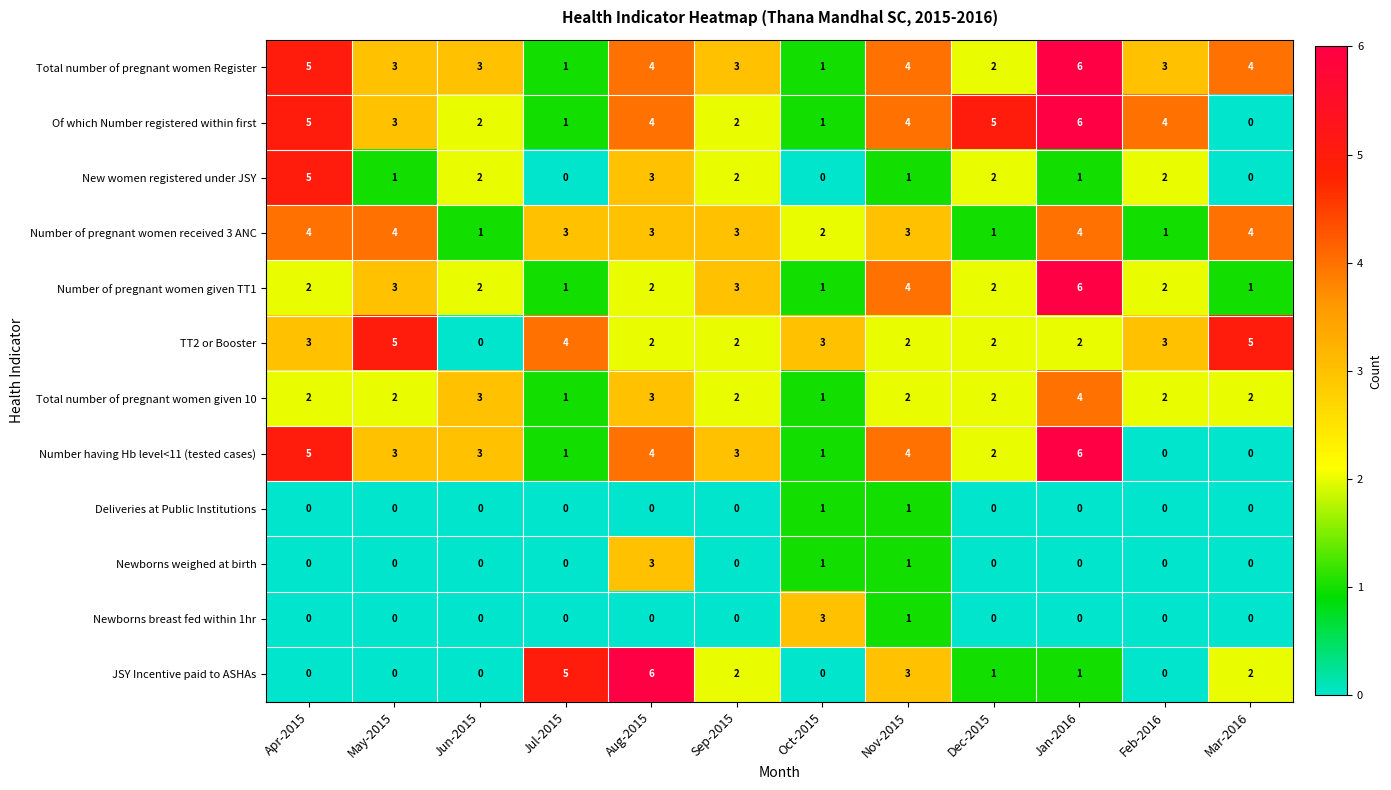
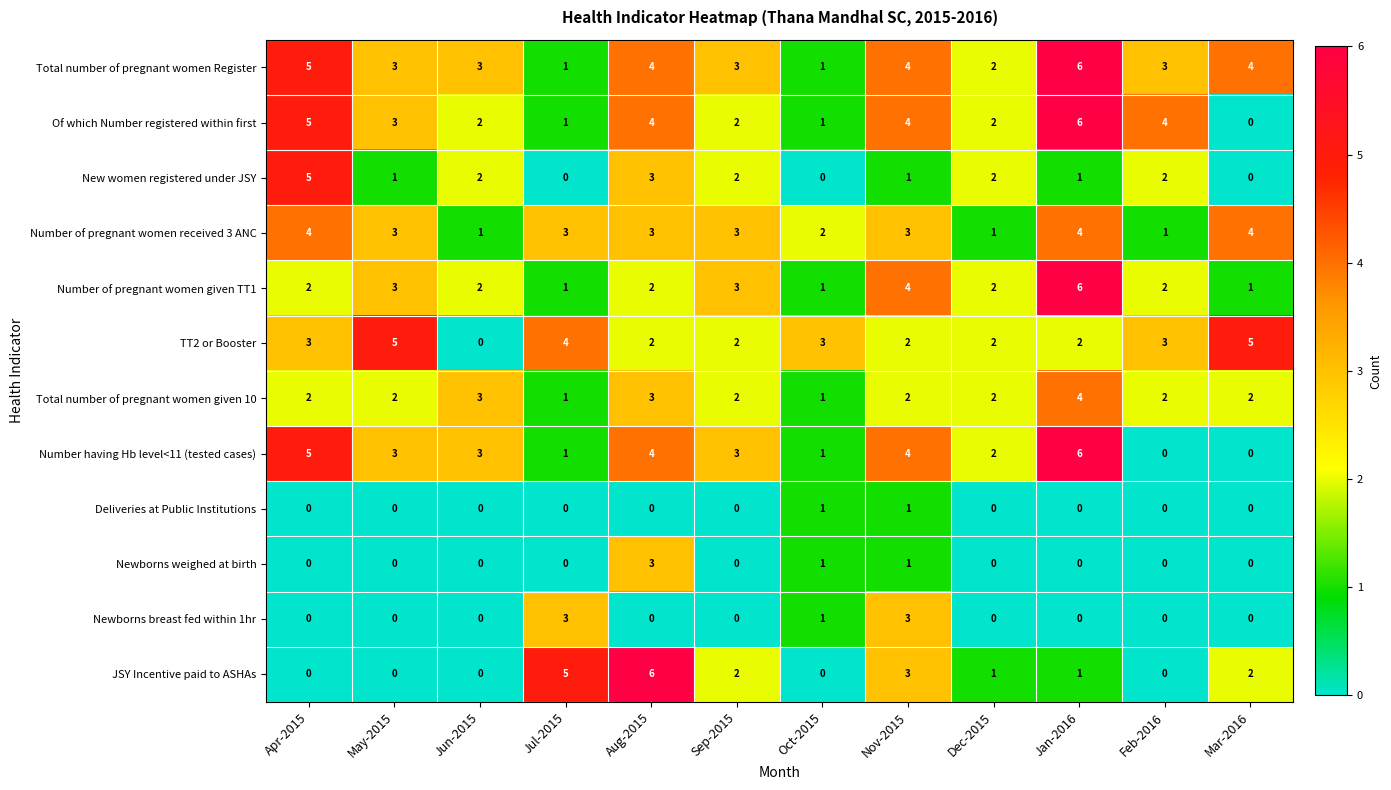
Of which Number registered within first, Dec-2015: 5 -> 2
Number of pregnant women received 3 ANC, May-2015: 4 -> 3
Newborns breast fed within 1hr, Jul-2015: 0 -> 3
Newborns breast fed within 1hr, Oct-2015: 3 -> 1
Newborns breast fed within 1hr, Nov-2015: 1 -> 3
